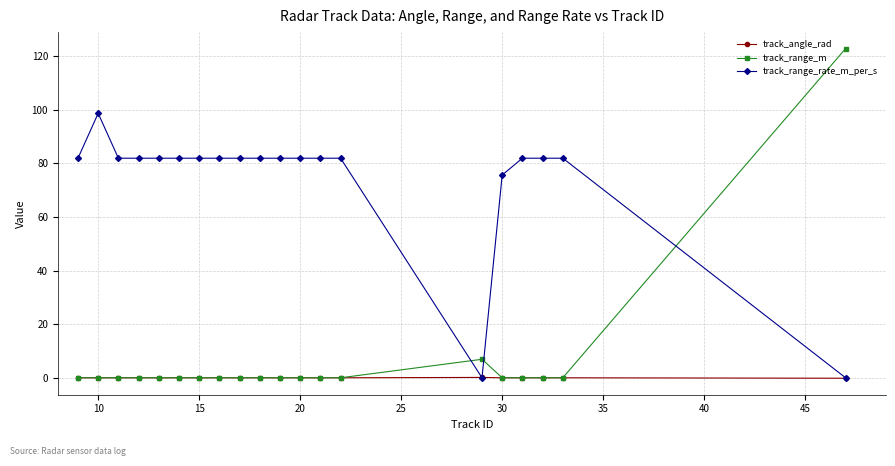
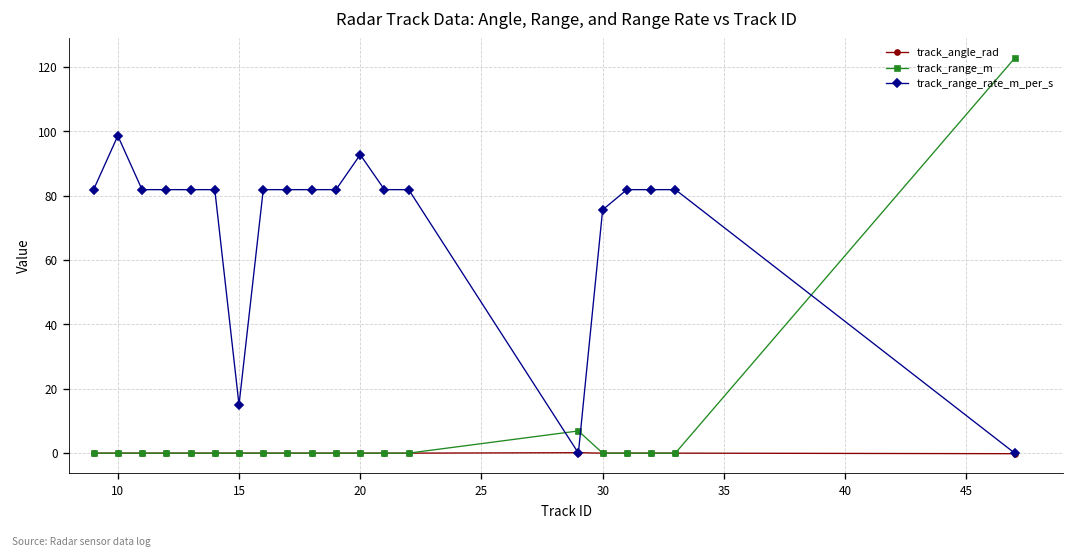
track_range_rate_m_per_s, 15: 82 -> 15
track_range_rate_m_per_s, 20: 82 -> 93
